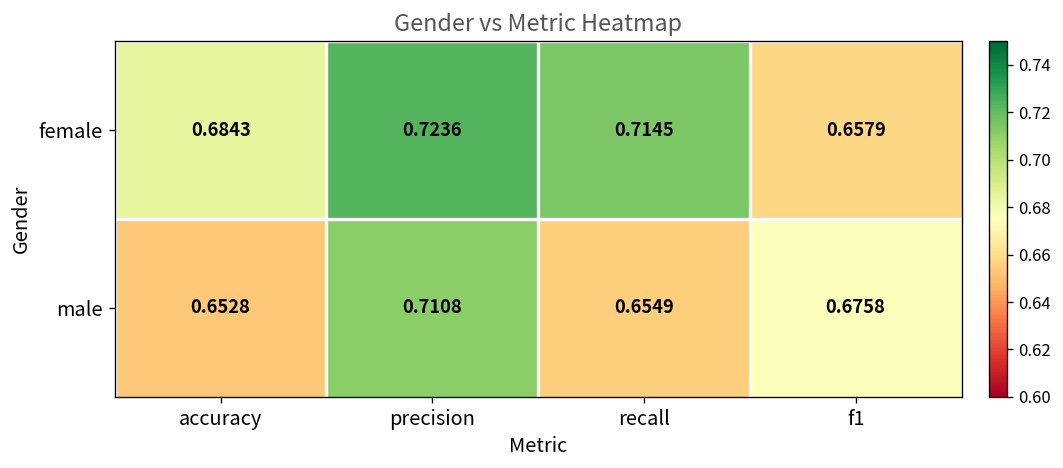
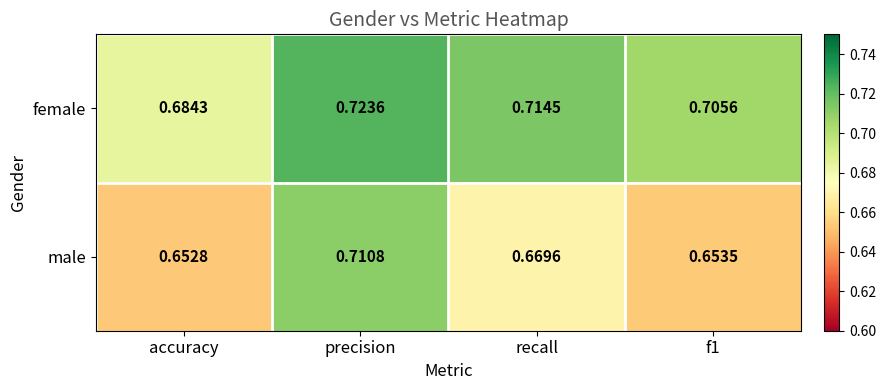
female, f1: 0.6579 -> 0.7056
male, recall: 0.6549 -> 0.6696
male, f1: 0.6758 -> 0.6535
